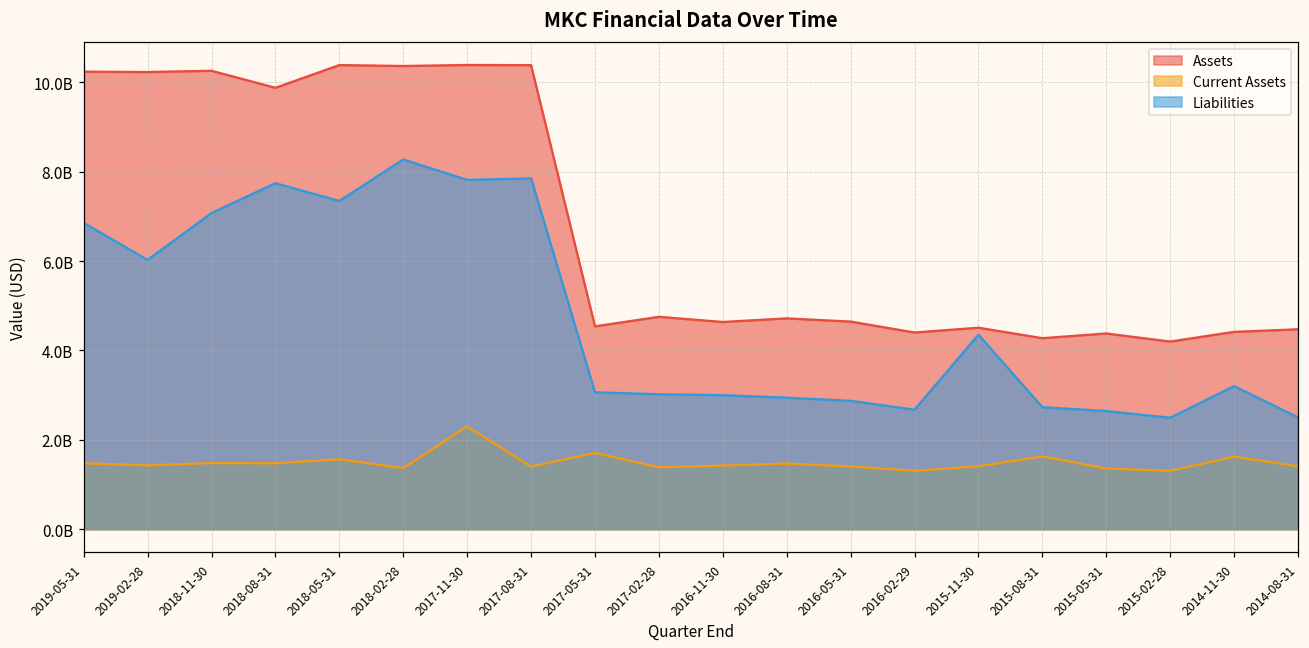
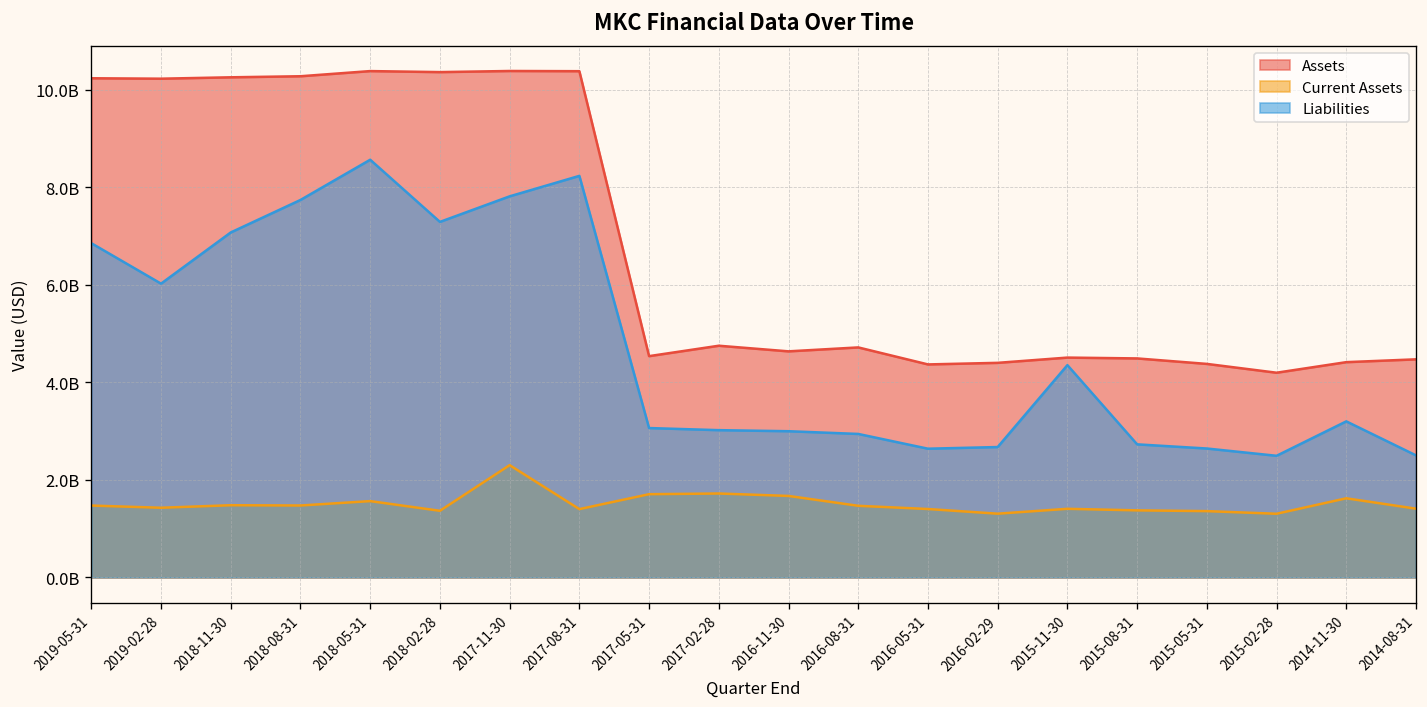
Assets, 2018-08-31: 9900000000 -> 10300000000
Liabilities, 2018-05-31: 7300000000 -> 8600000000
Liabilities, 2018-02-28: 8300000000 -> 7300000000
Liabilities, 2017-08-31: 7800000000 -> 8200000000
Current Assets, 2017-02-28: 1400000000 -> 1700000000
Current Assets, 2016-11-30: 1400000000 -> 1700000000
Assets, 2016-05-31: 4600000000 -> 4400000000
Liabilities, 2016-05-31: 2900000000 -> 2600000000
Assets, 2015-08-31: 4300000000 -> 4500000000
Current Assets, 2015-08-31: 1600000000 -> 1400000000
